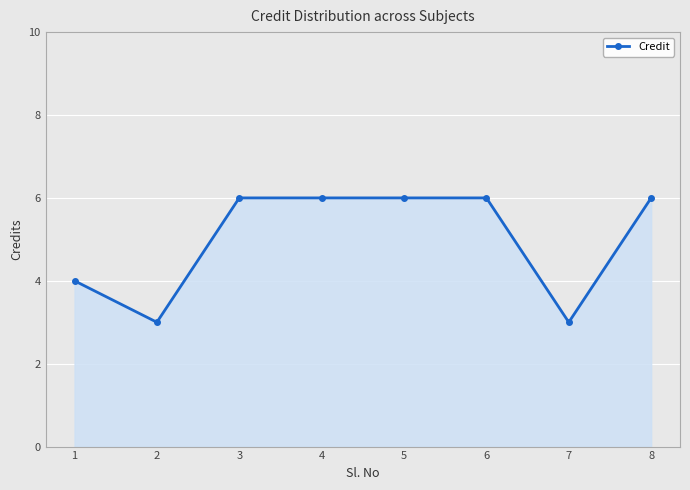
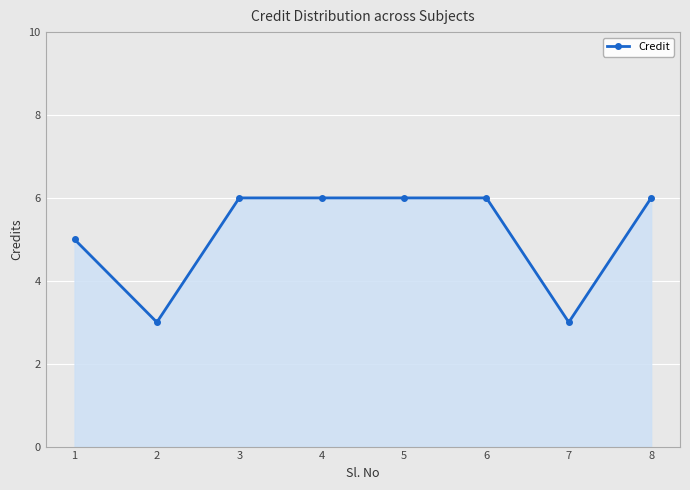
1: 4 -> 5
